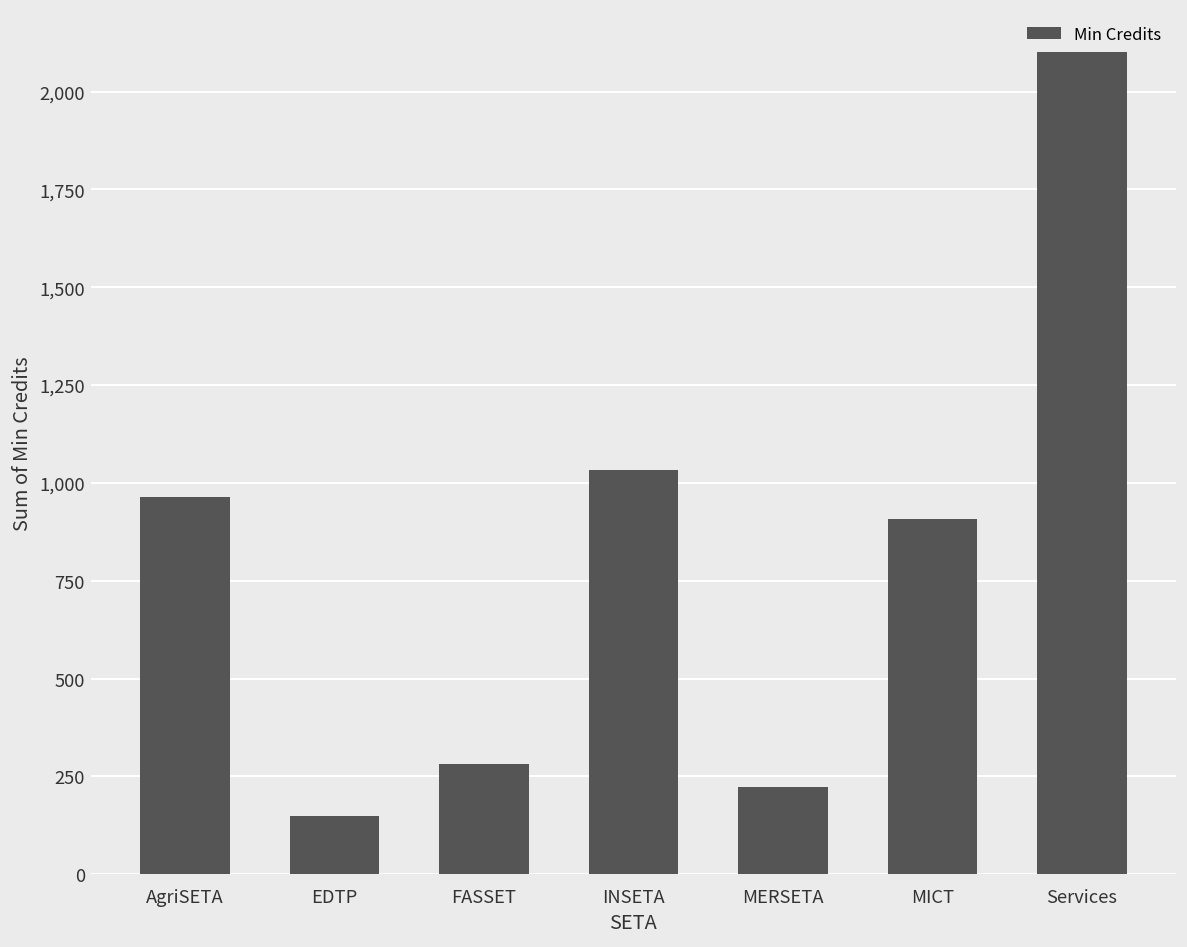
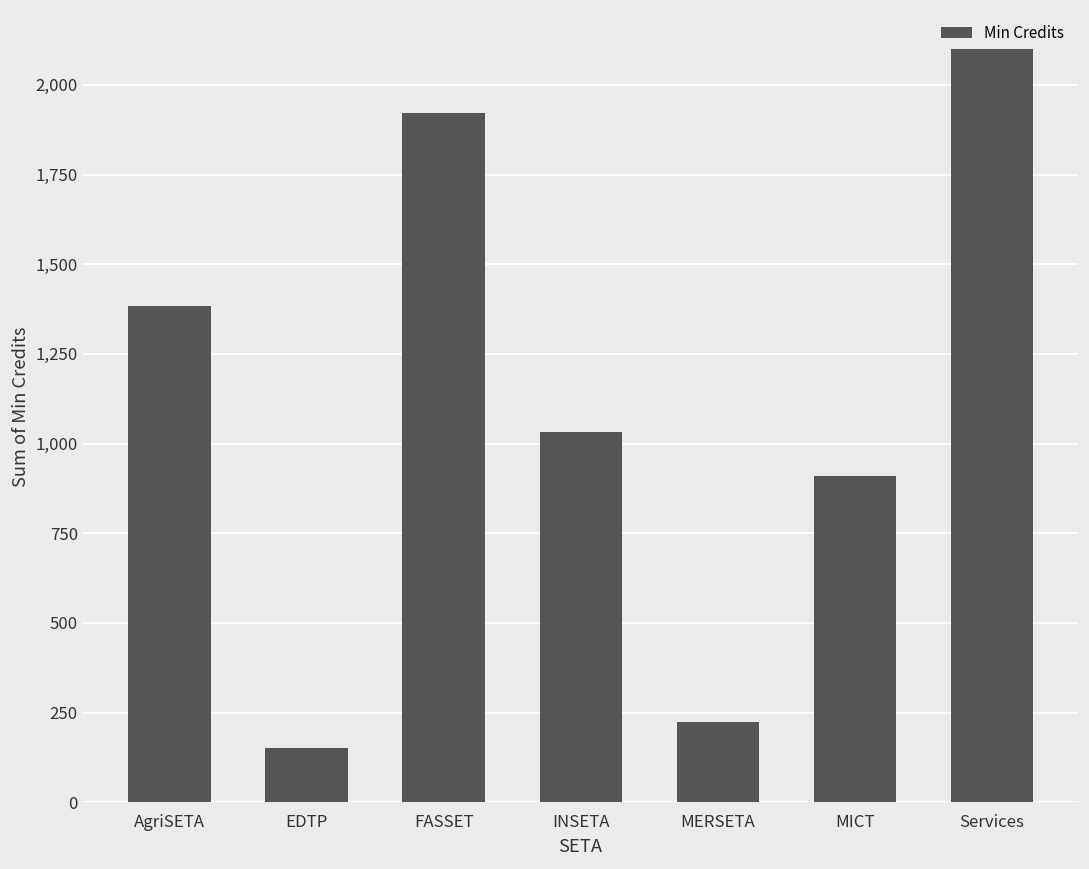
AgriSETA: 960 -> 1,380
FASSET: 280 -> 1,920
